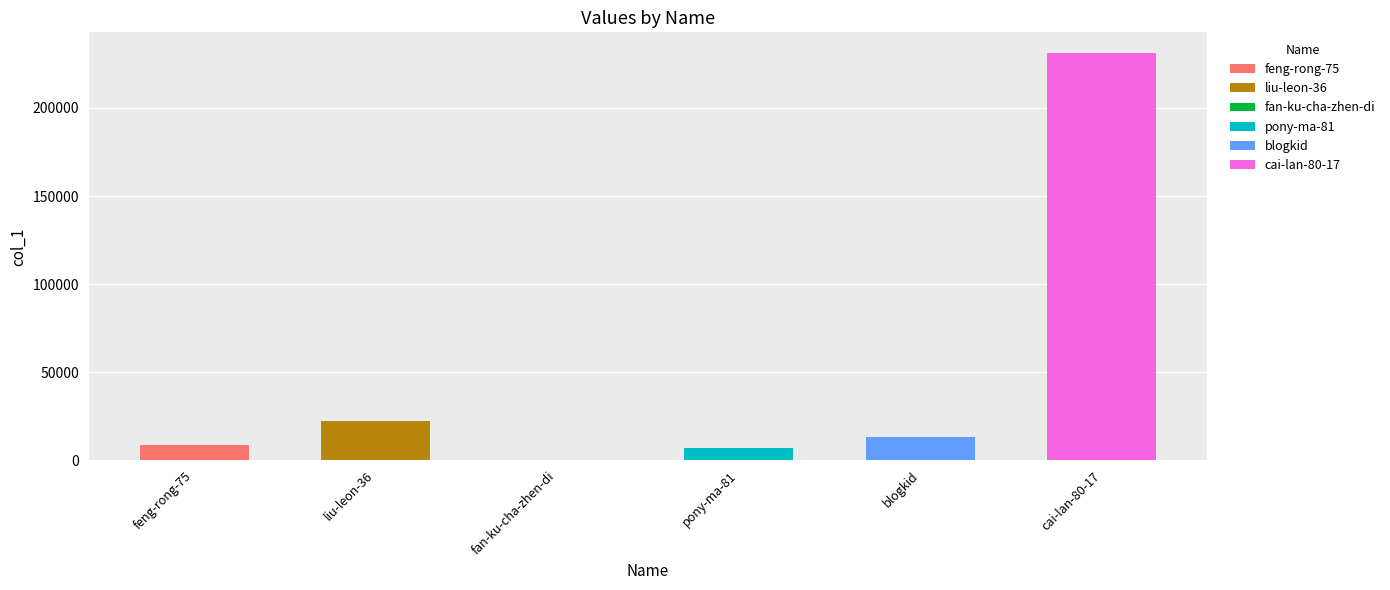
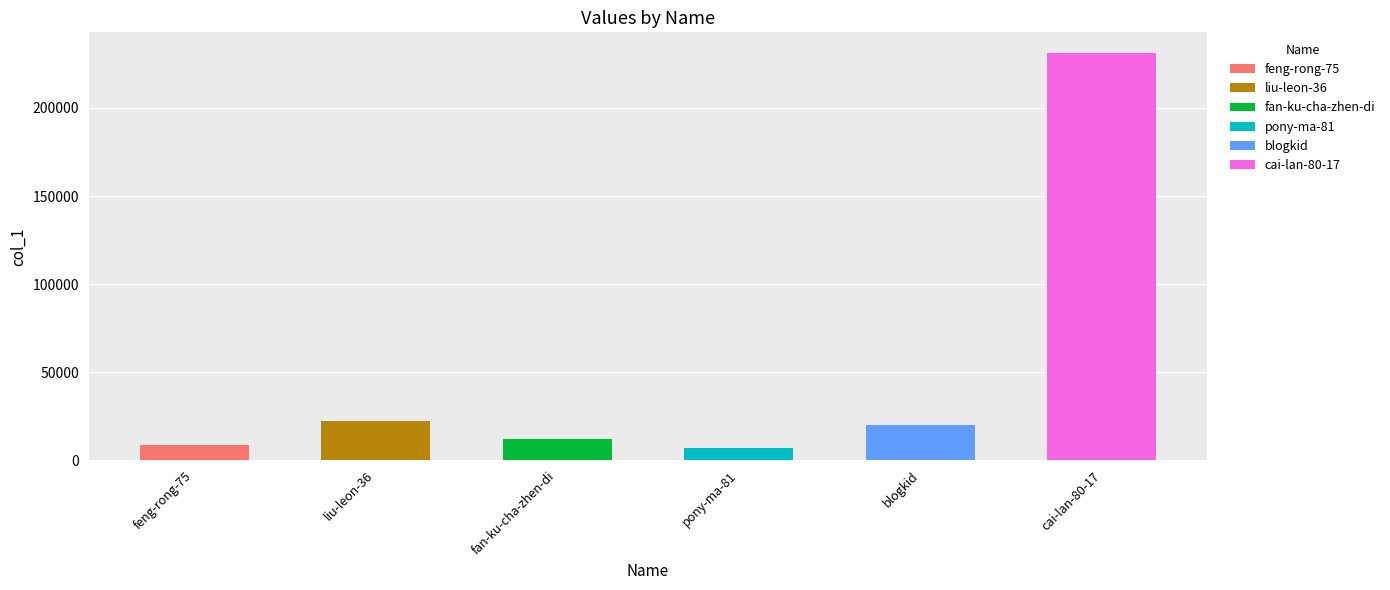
fan-ku-cha-zhen-di: 0 -> 12000
blogkid: 13000 -> 20000
